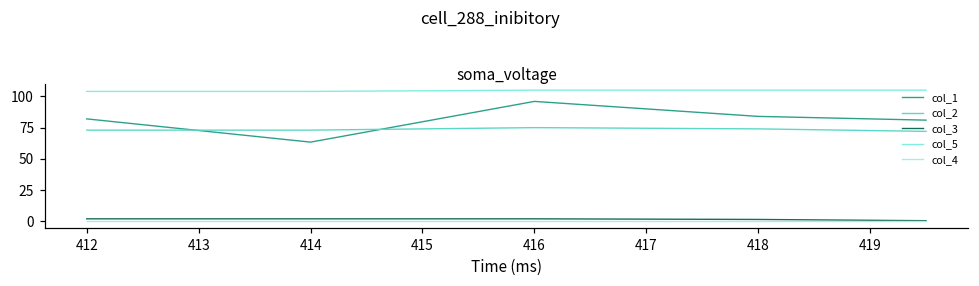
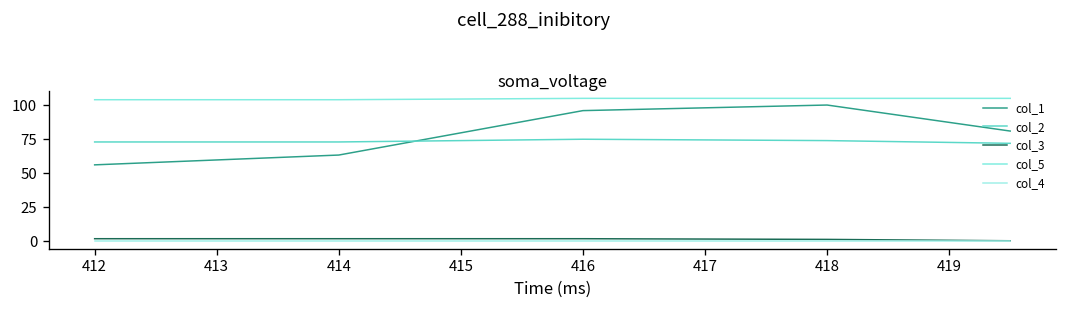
col_1, 412: 82 -> 56
col_1, 418: 84 -> 100
